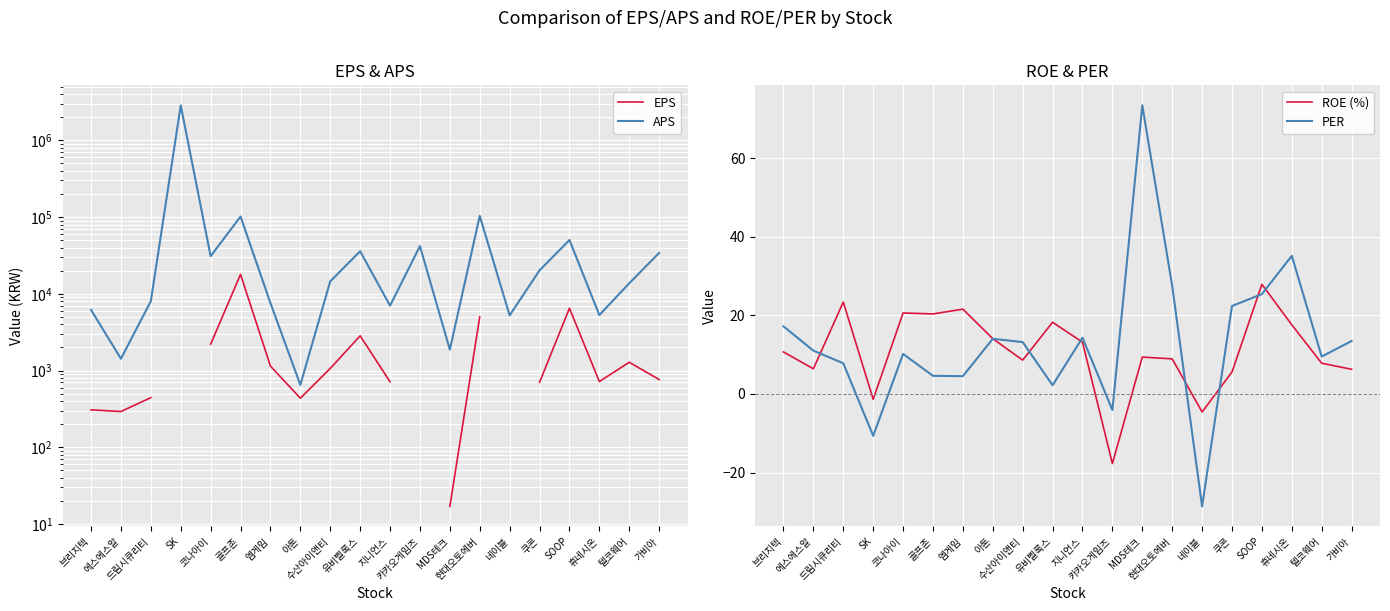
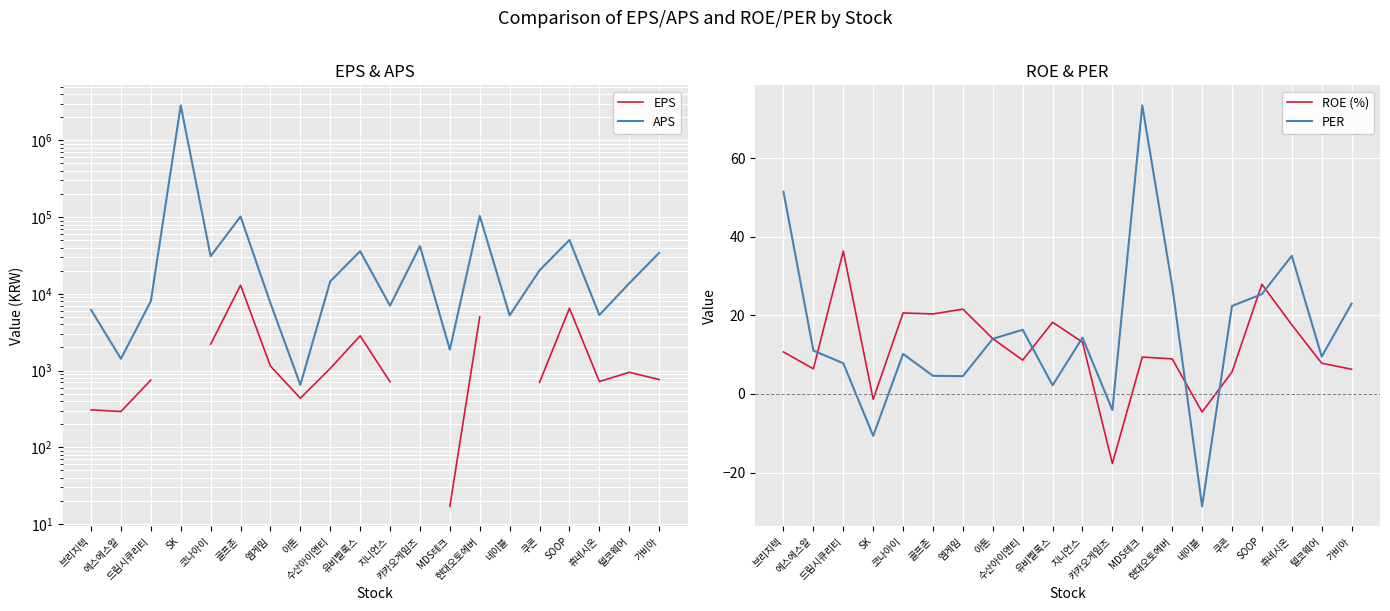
EPS & APS, EPS, 드림시큐리티: 400 -> 800
EPS & APS, EPS, 골프존: 18000 -> 13000
EPS & APS, EPS, 텔코웨어: 1300 -> 1000
ROE & PER, PER, 브리지텍: 17 -> 52
ROE & PER, ROE (%), 드림시큐리티: 23 -> 36
ROE & PER, PER, 수산아이앤티: 13 -> 16
ROE & PER, PER, 가비아: 13 -> 23
